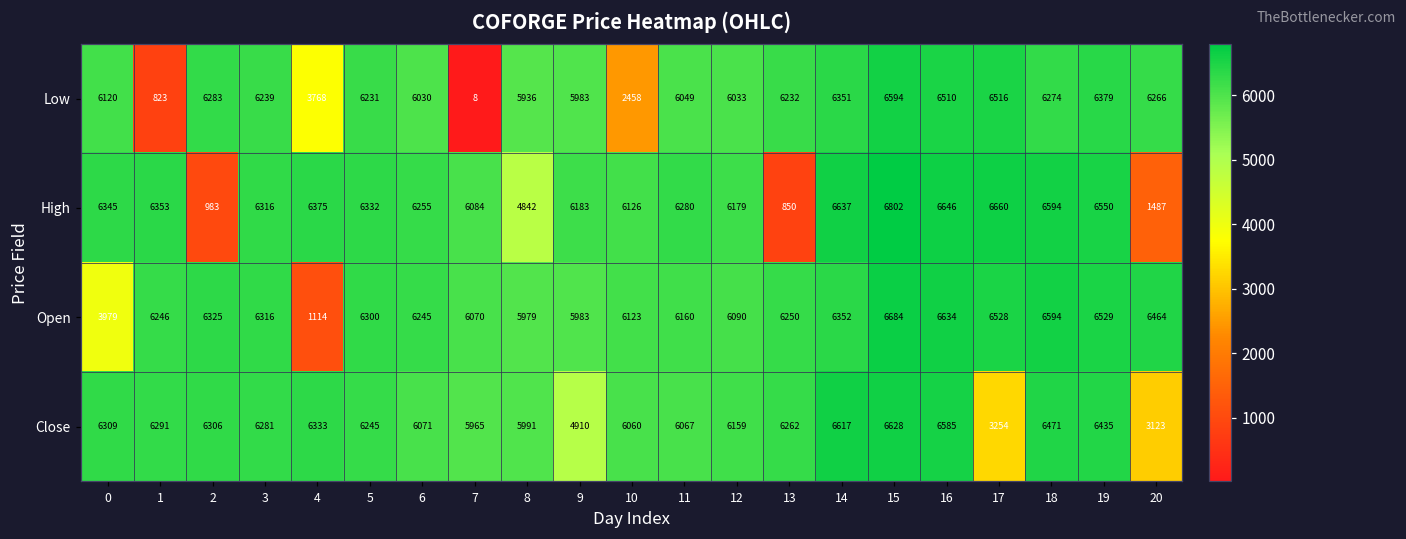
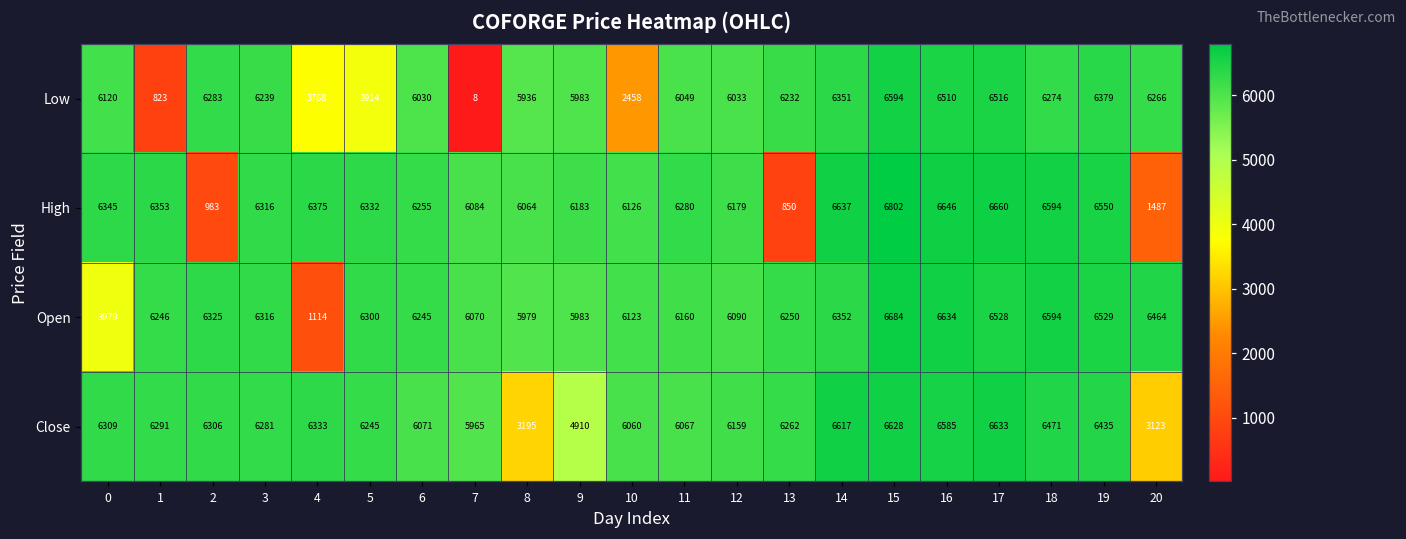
Low, 5: 6231 -> 3914
High, 8: 4842 -> 6064
Close, 8: 5991 -> 3195
Close, 17: 3254 -> 6633
